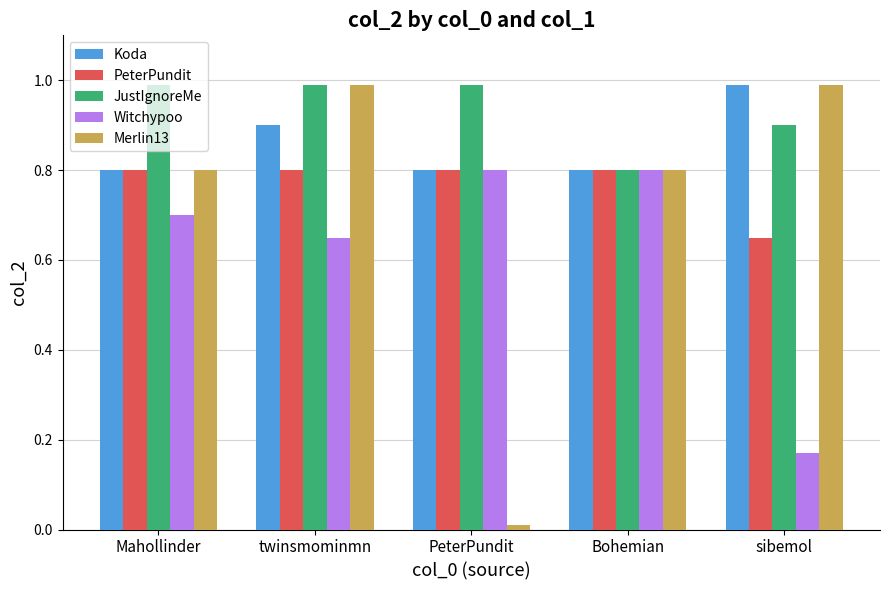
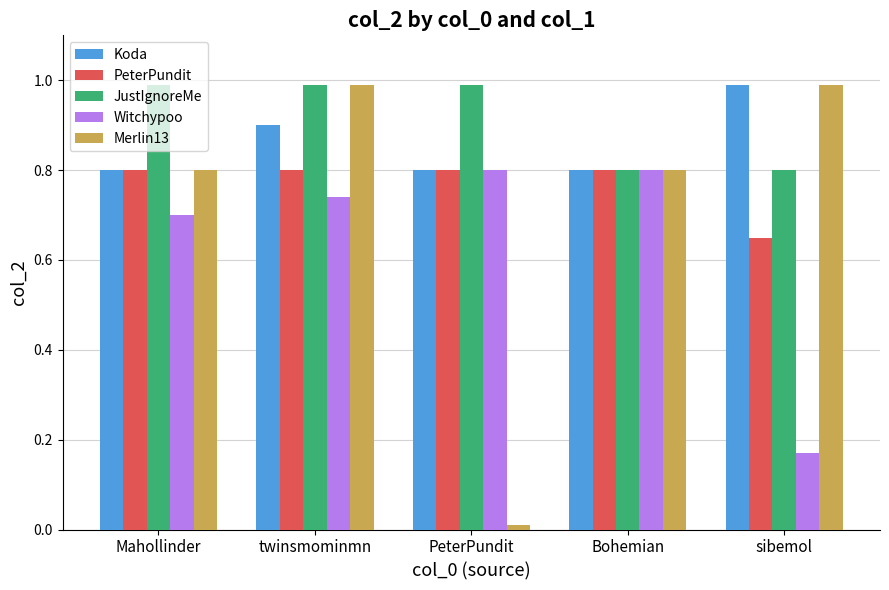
Witchypoo, twinsmominmn: 0.65 -> 0.74
JustIgnoreMe, sibemol: 0.9 -> 0.8
